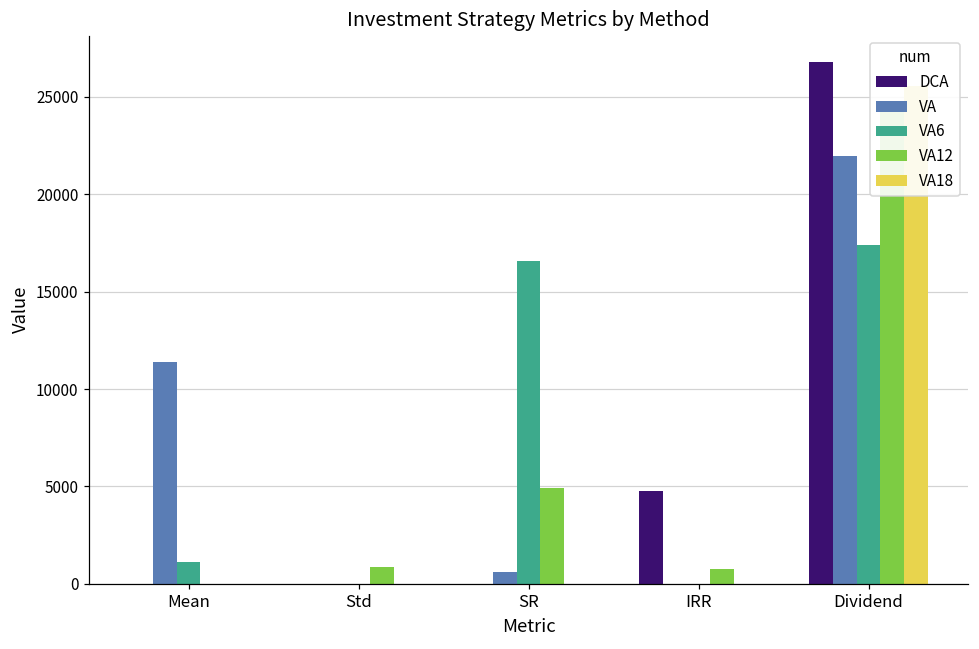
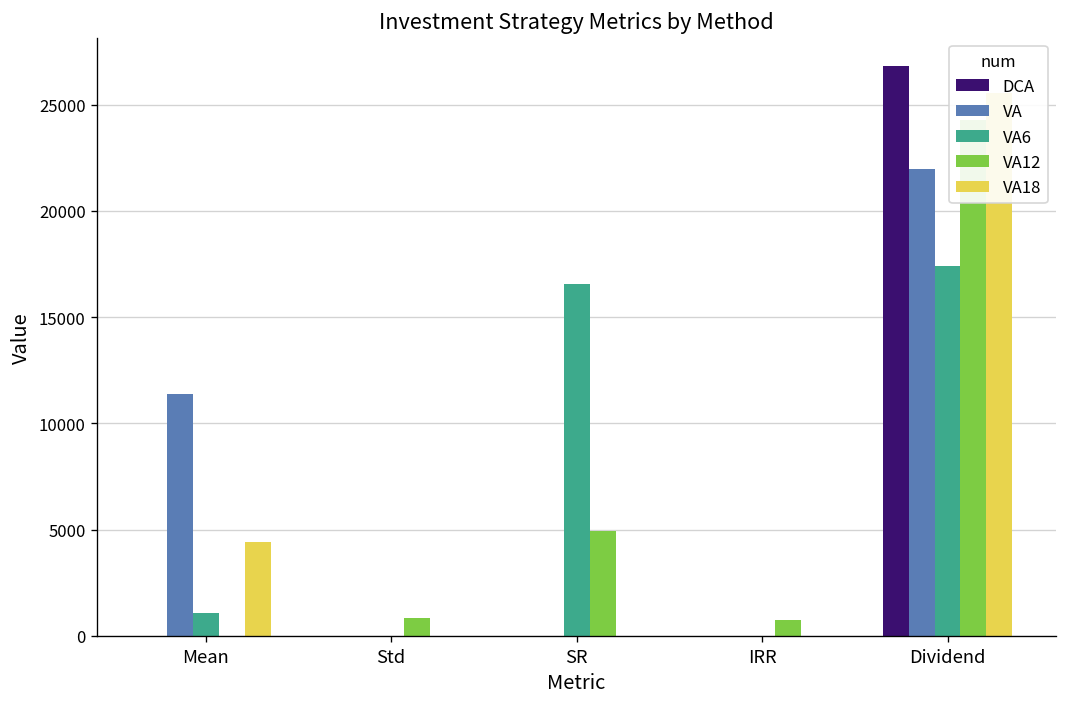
VA18, Mean: 0 -> 4400
VA, SR: 600 -> 0
DCA, IRR: 4800 -> 0
